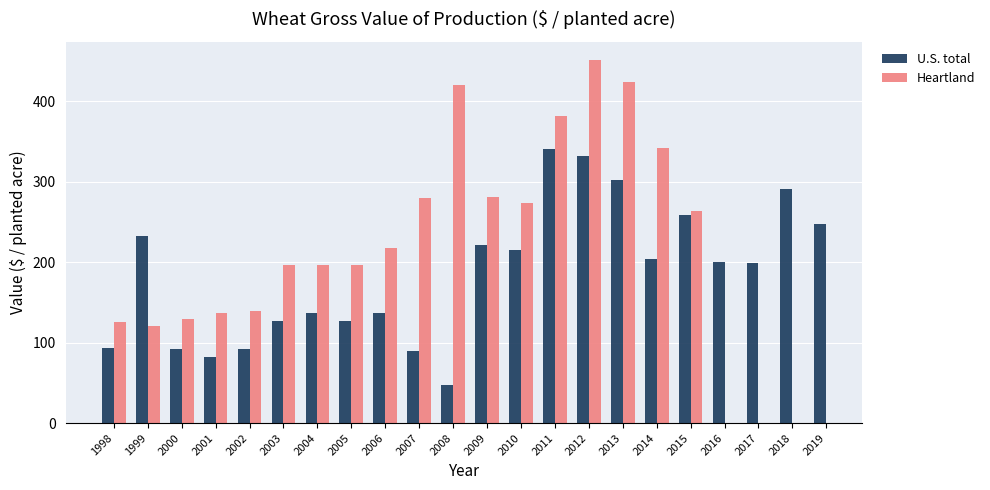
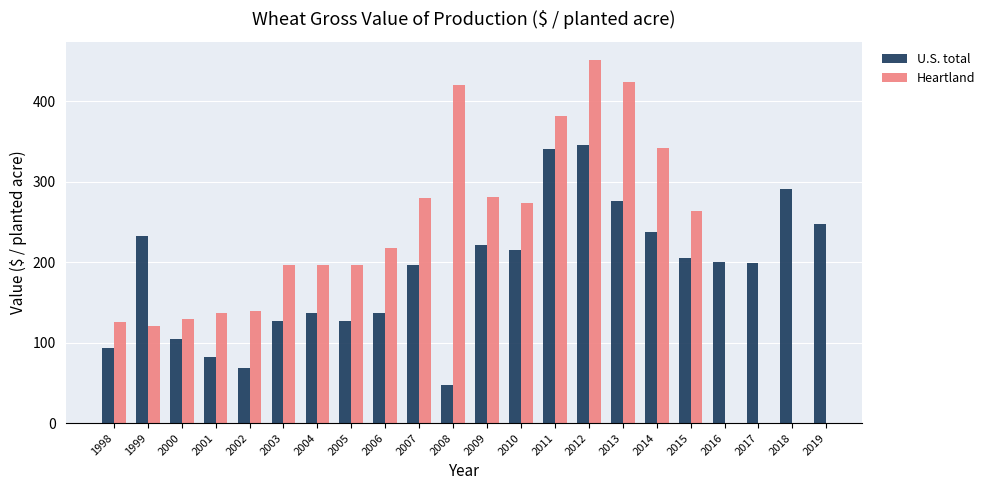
U.S. total, 2000: 90 -> 100
U.S. total, 2002: 90 -> 70
U.S. total, 2007: 90 -> 200
U.S. total, 2012: 330 -> 350
U.S. total, 2013: 300 -> 280
U.S. total, 2014: 200 -> 240
U.S. total, 2015: 260 -> 200
